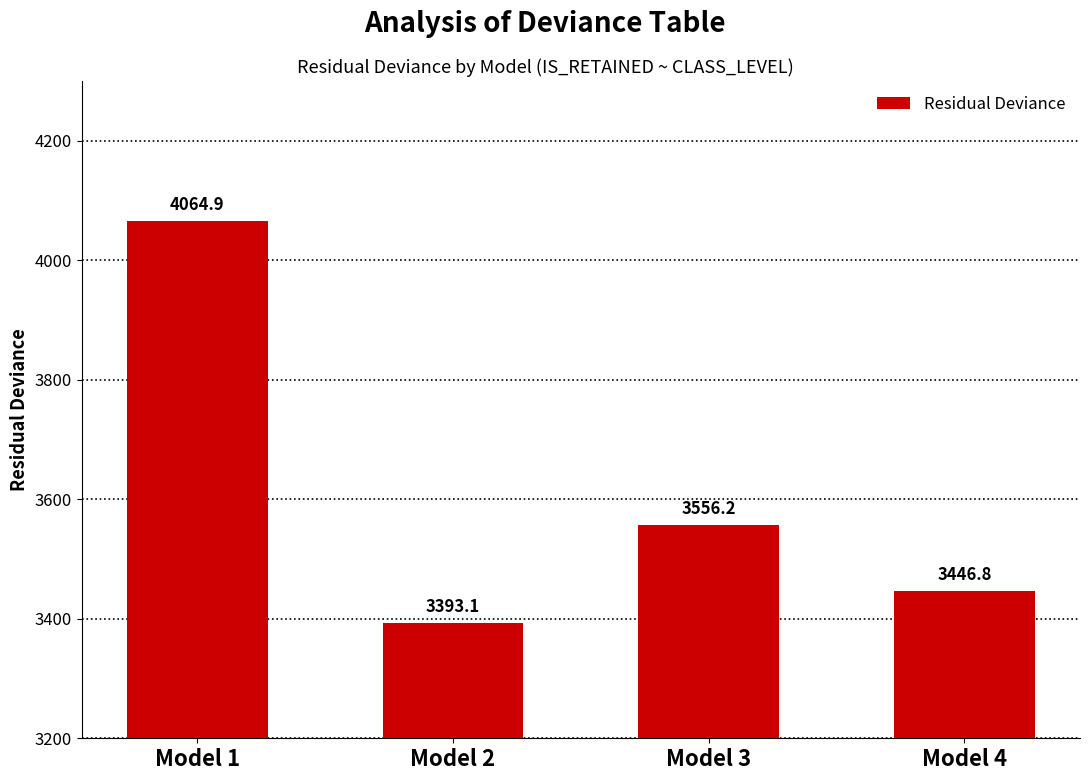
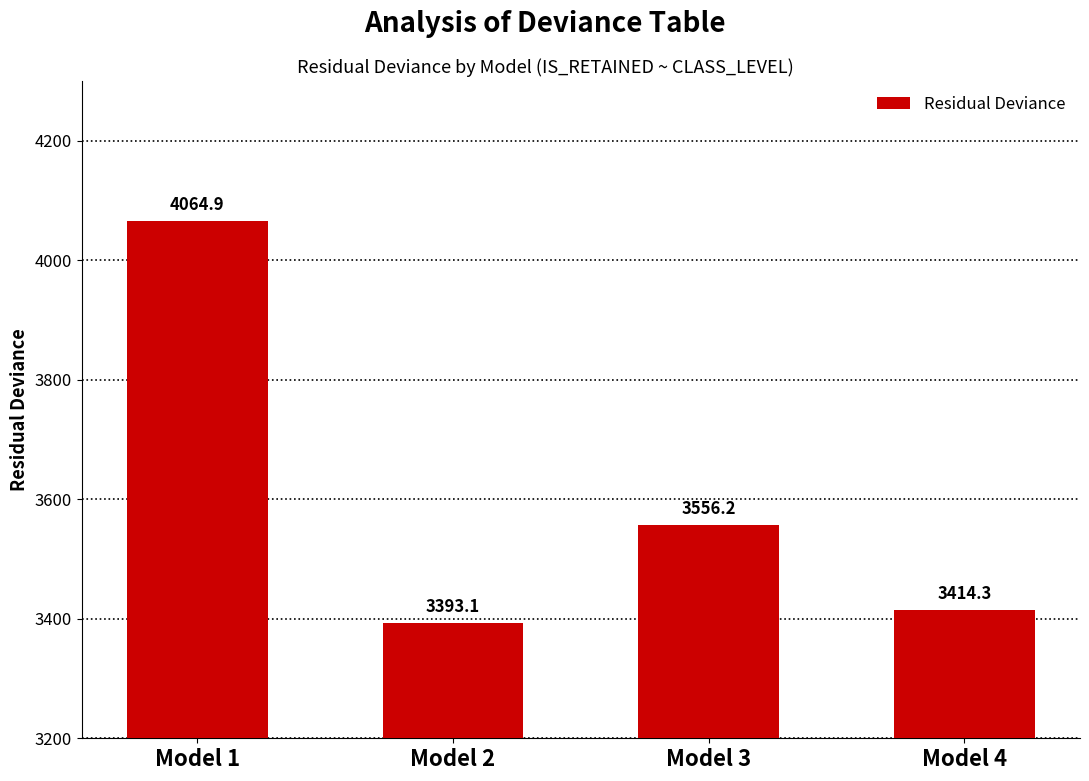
Model 4: 3446.8 -> 3414.3
